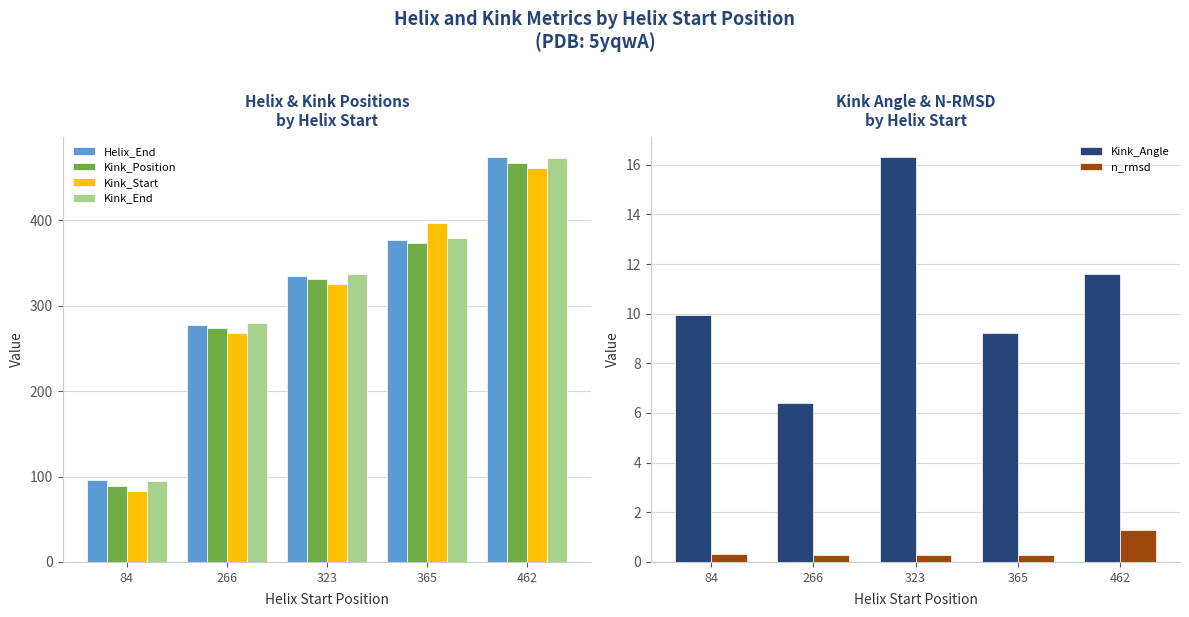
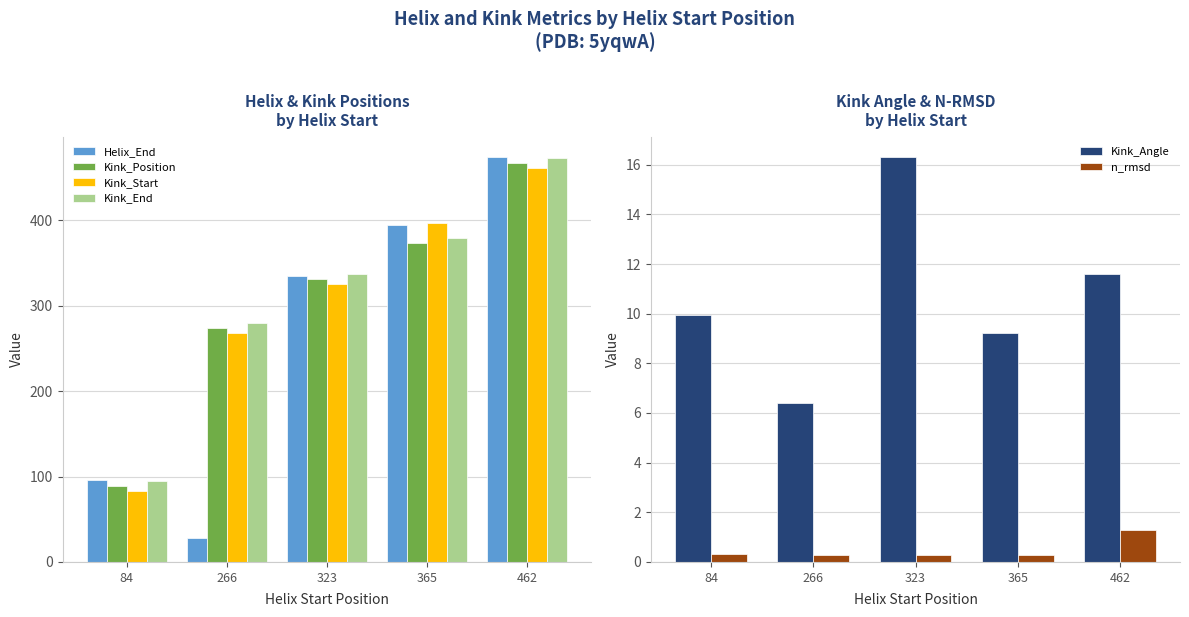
Helix & Kink Positions by Helix Start, Helix_End, 266: 280 -> 30
Helix & Kink Positions by Helix Start, Helix_End, 365: 380 -> 390
